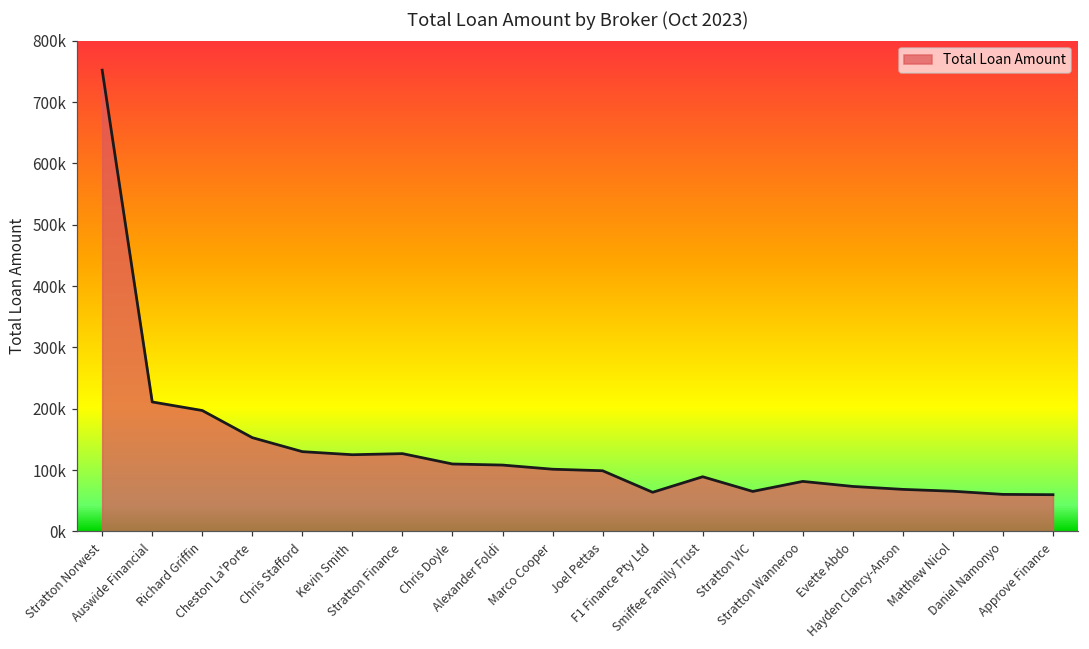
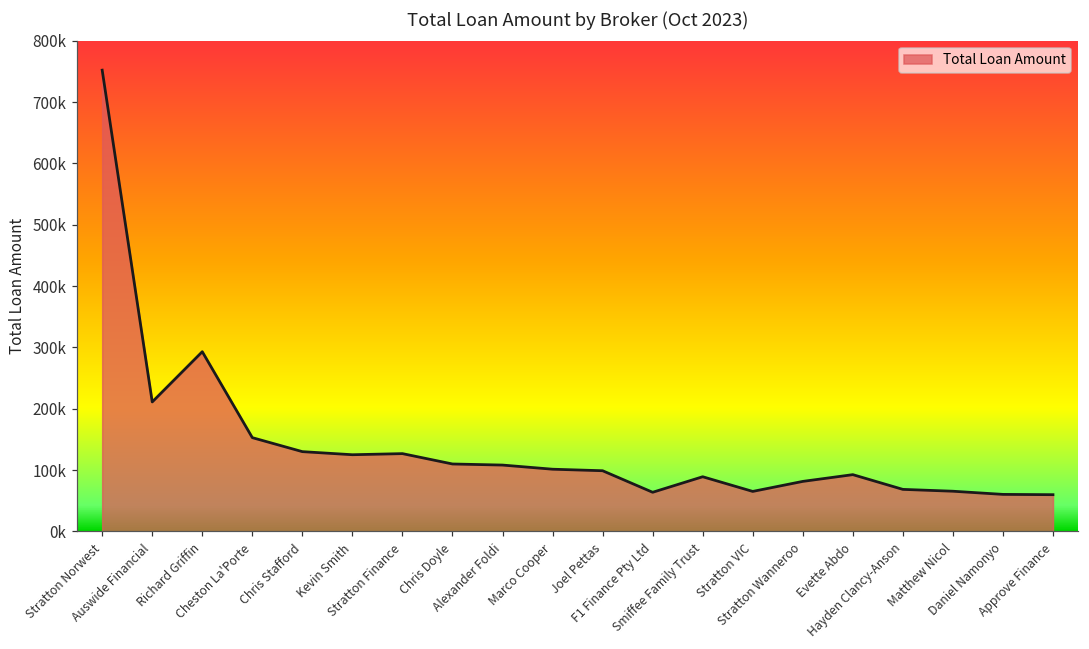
Richard Griffin: 200000 -> 290000
Evette Abdo: 70000 -> 90000
